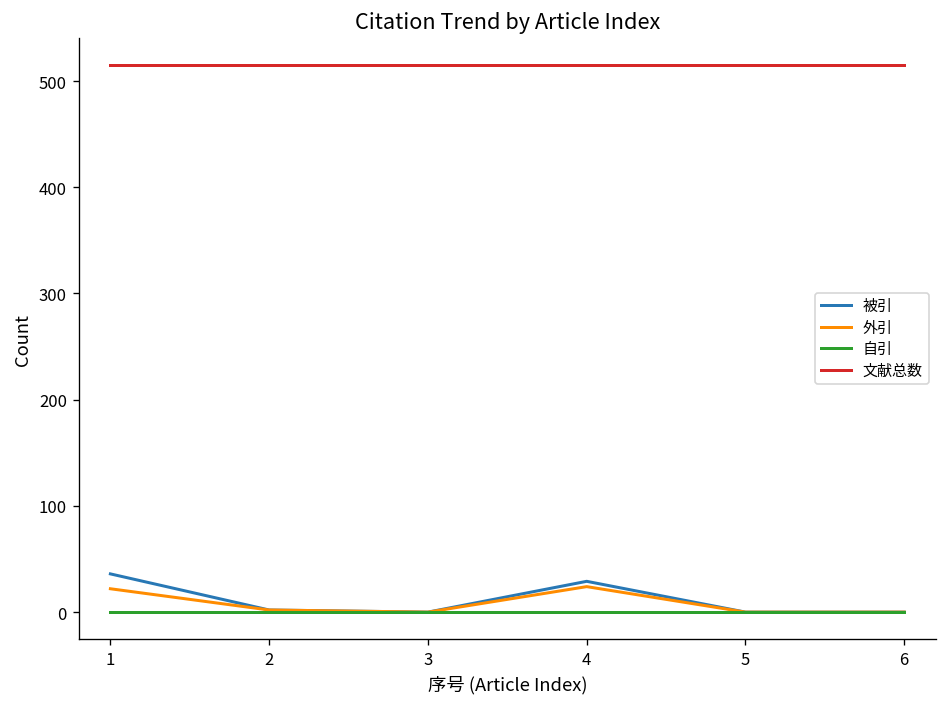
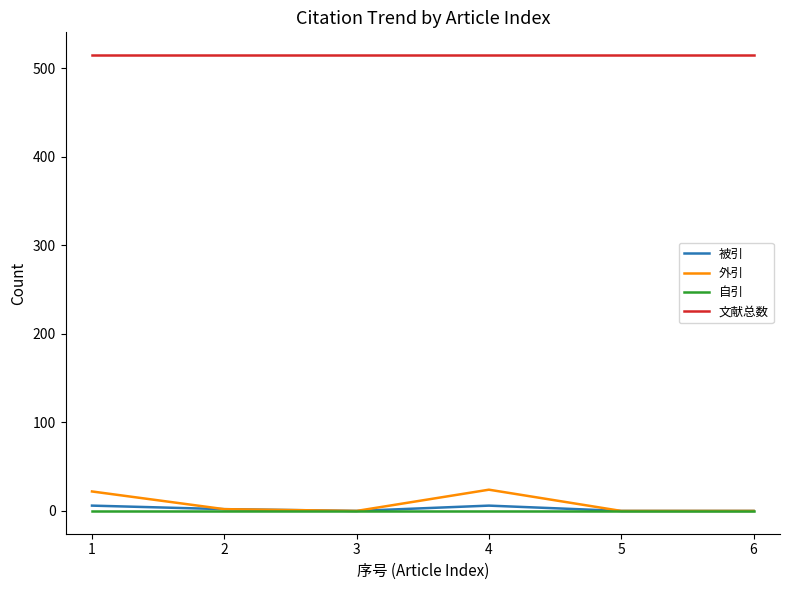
被引, 1: 40 -> 10
被引, 4: 30 -> 10
